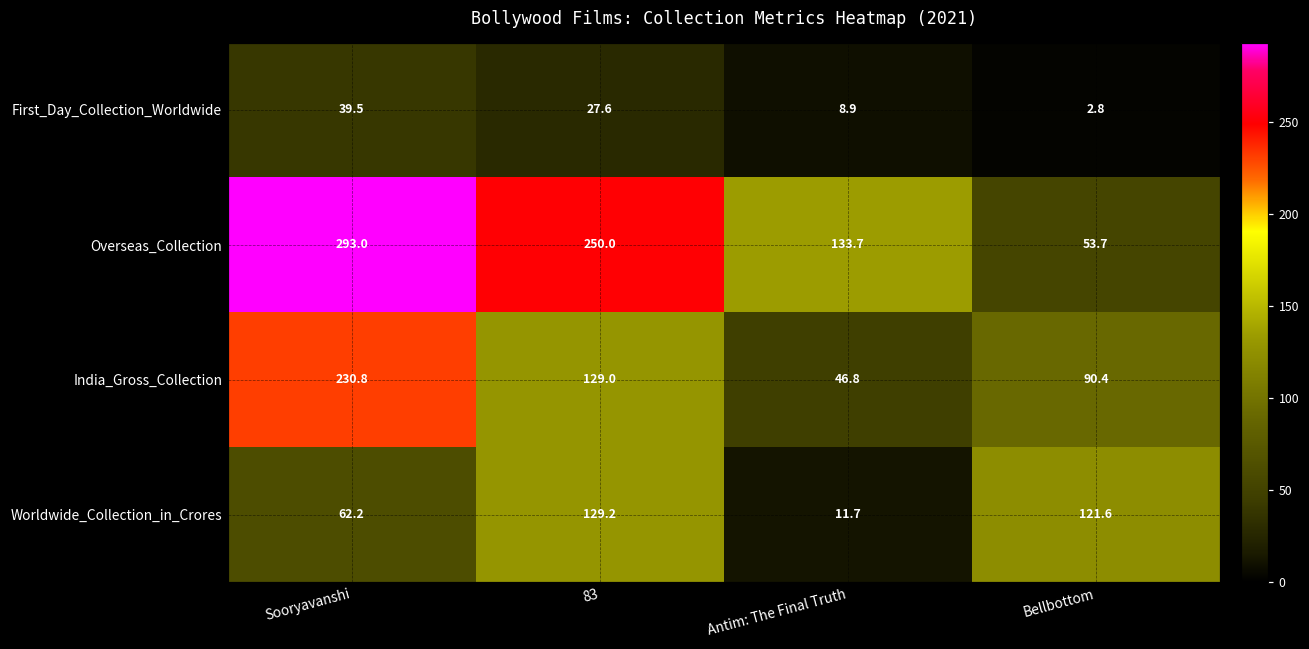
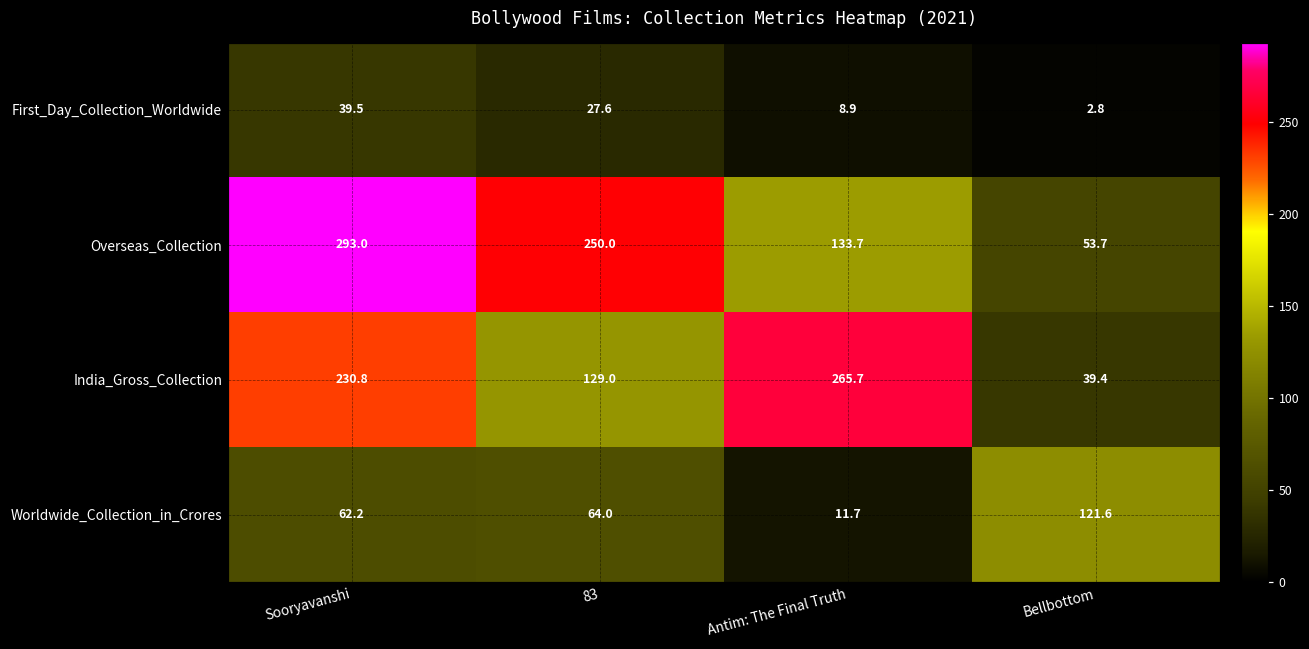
India_Gross_Collection, Antim: The Final Truth: 46.8 -> 265.7
India_Gross_Collection, Bellbottom: 90.4 -> 39.4
Worldwide_Collection_in_Crores, 83: 129.2 -> 64.0
